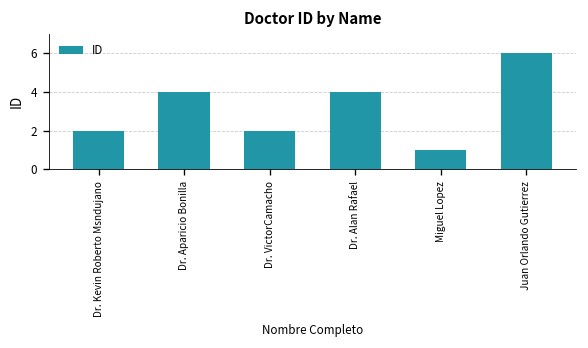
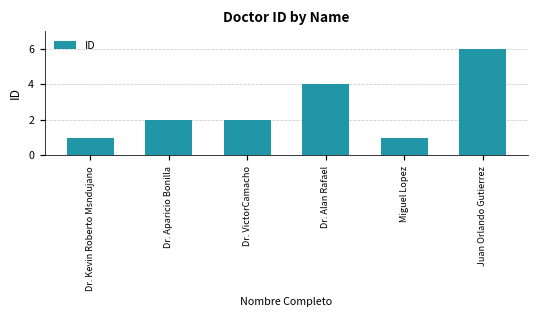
Dr. Kevin Roberto Msndujano: 2 -> 1
Dr. Aparicio Bonilla: 4 -> 2
